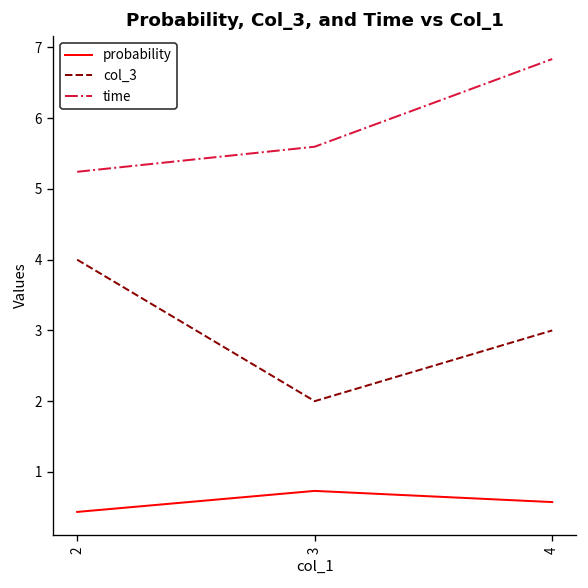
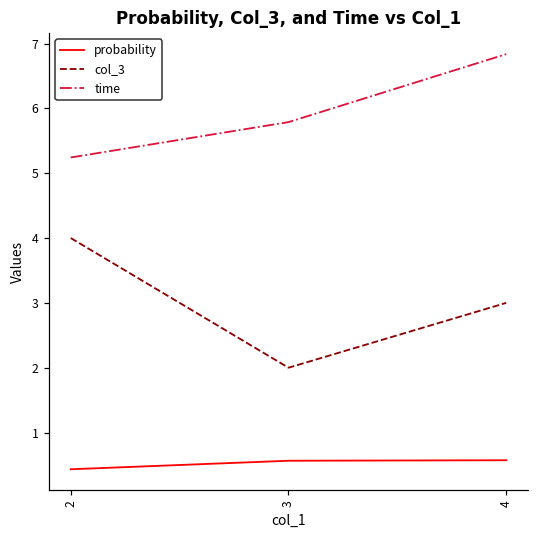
probability, 3: 0.7 -> 0.6
time, 3: 5.6 -> 5.8
